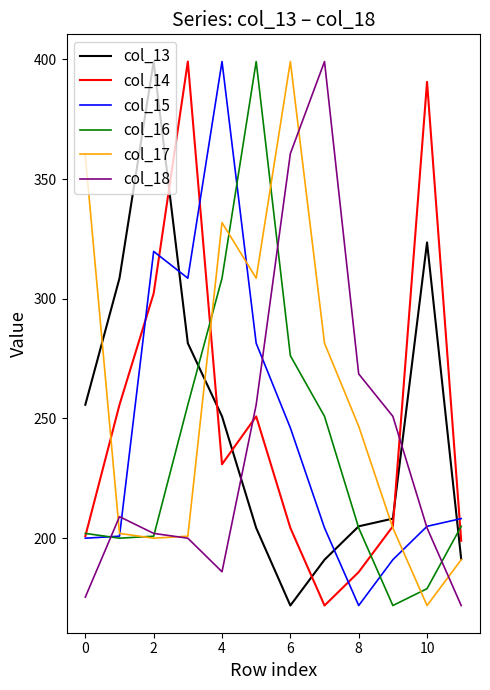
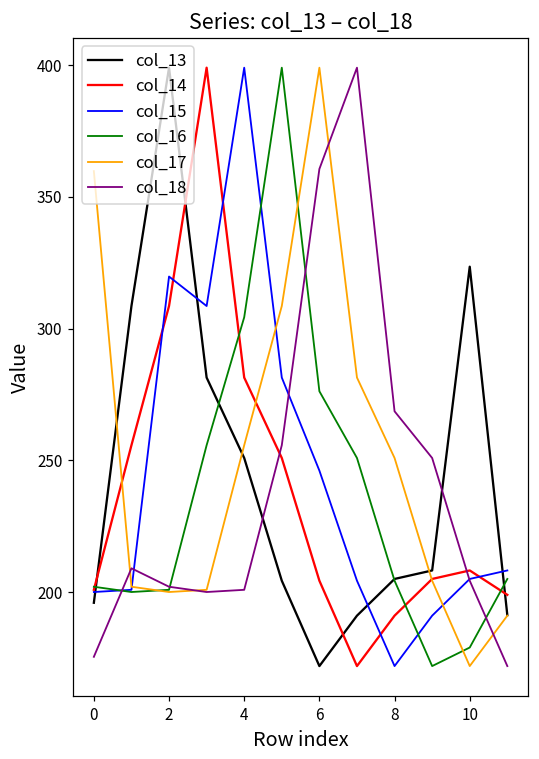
col_13, 0: 256 -> 196
col_14, 2: 302 -> 309
col_14, 4: 231 -> 281
col_16, 4: 309 -> 304
col_17, 4: 332 -> 256
col_18, 4: 186 -> 201
col_14, 8: 186 -> 191
col_17, 8: 247 -> 251
col_14, 10: 391 -> 208
